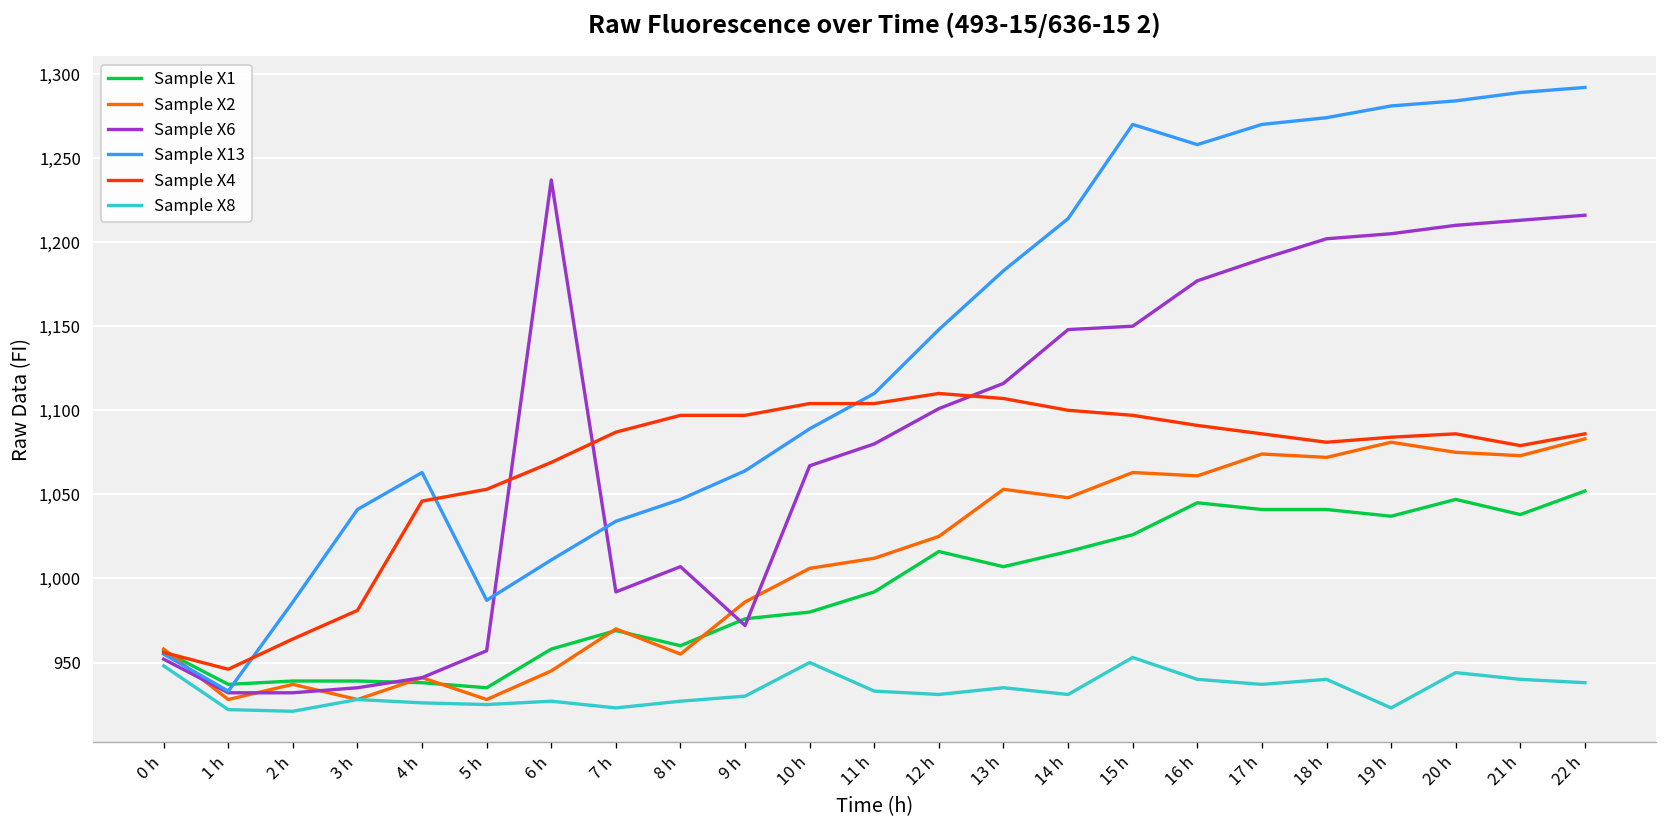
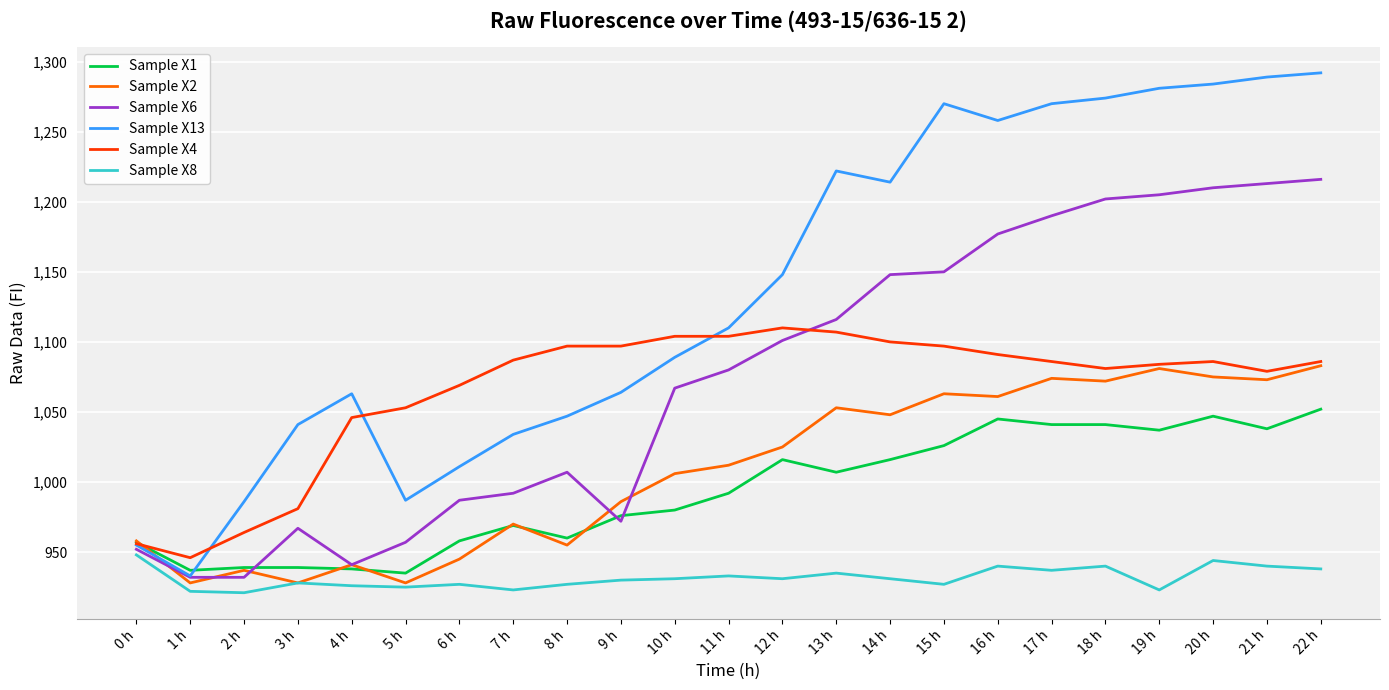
Sample X6, 3 h: 935 -> 967
Sample X6, 6 h: 1,237 -> 987
Sample X8, 10 h: 950 -> 931
Sample X13, 13 h: 1,183 -> 1,222
Sample X8, 15 h: 953 -> 927
